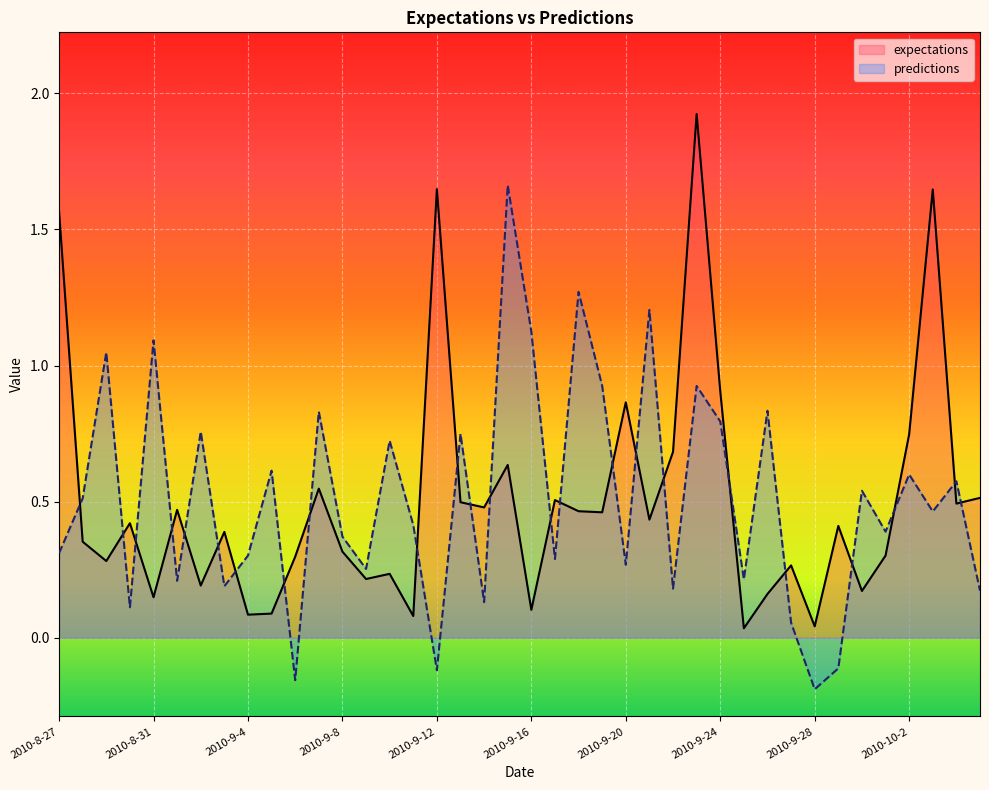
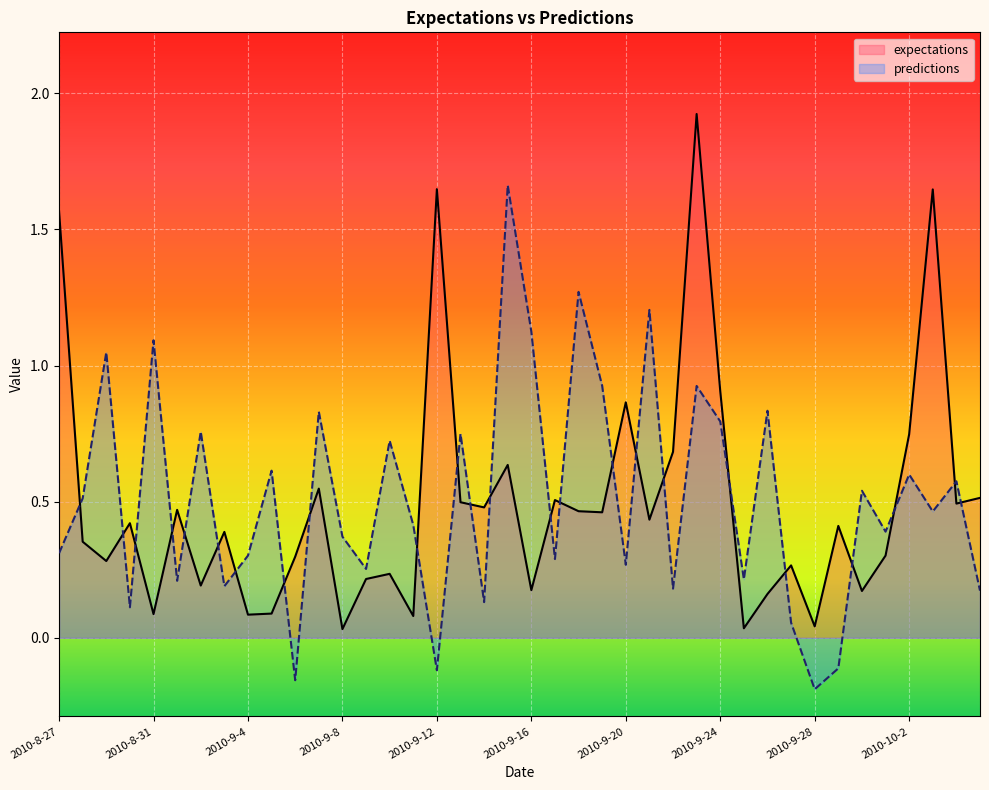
expectations, 2010-8-31: 0.15 -> 0.09
expectations, 2010-9-8: 0.32 -> 0.03
expectations, 2010-9-16: 0.10 -> 0.18
